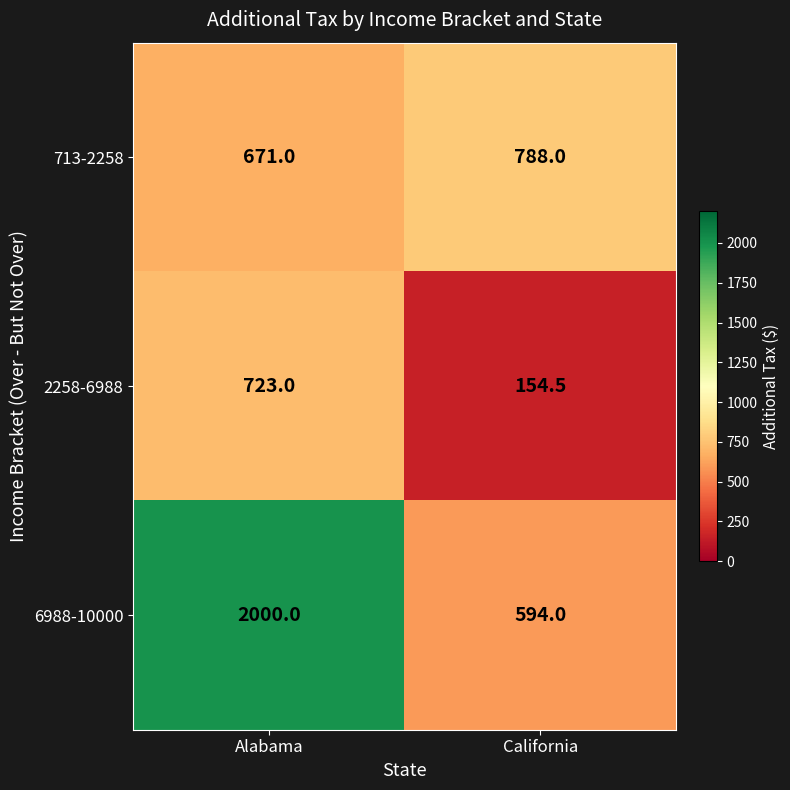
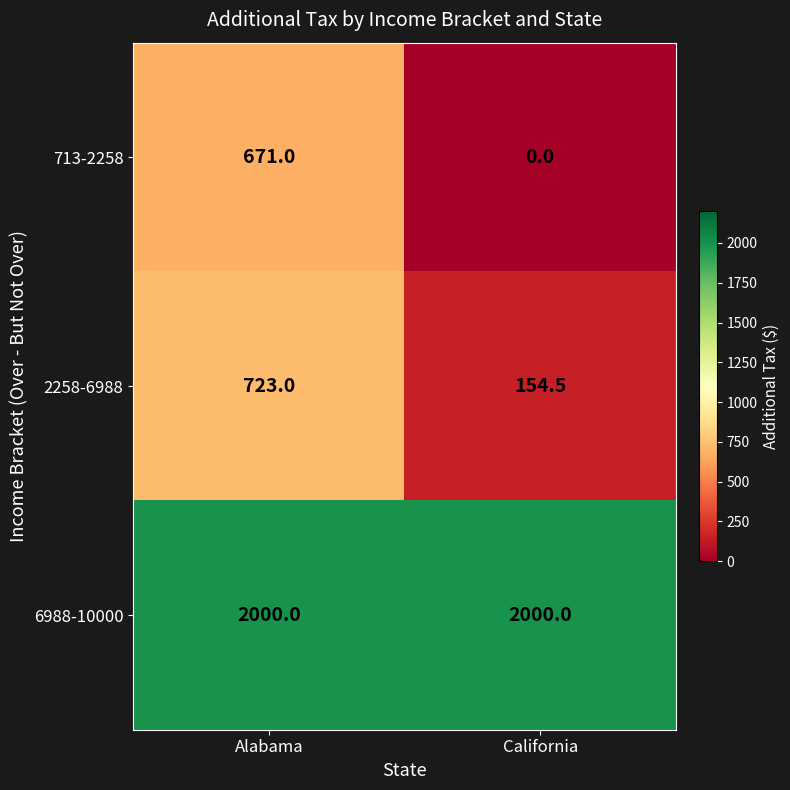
713-2258, California: 788.0 -> 0.0
6988-10000, California: 594.0 -> 2000.0
